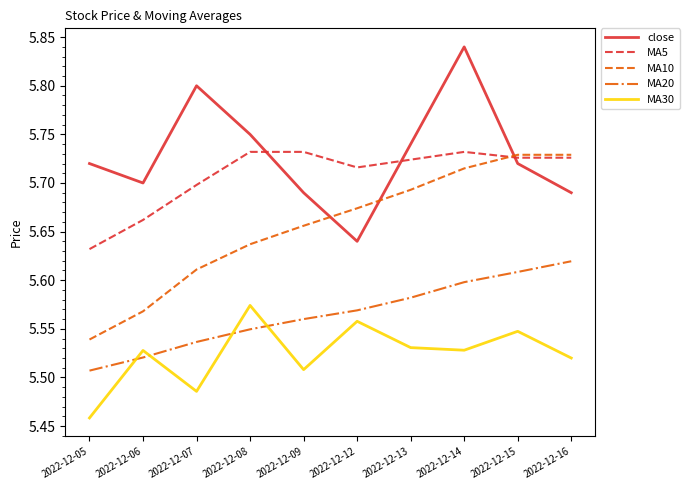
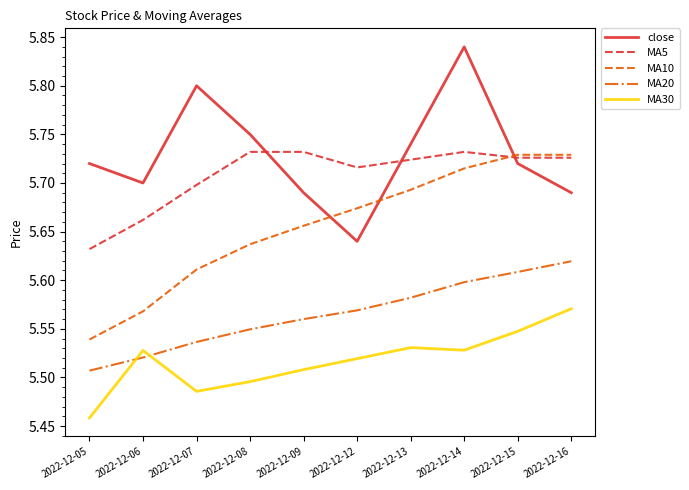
MA30, 2022-12-08: 5.57 -> 5.50
MA30, 2022-12-12: 5.56 -> 5.52
MA30, 2022-12-16: 5.52 -> 5.57
